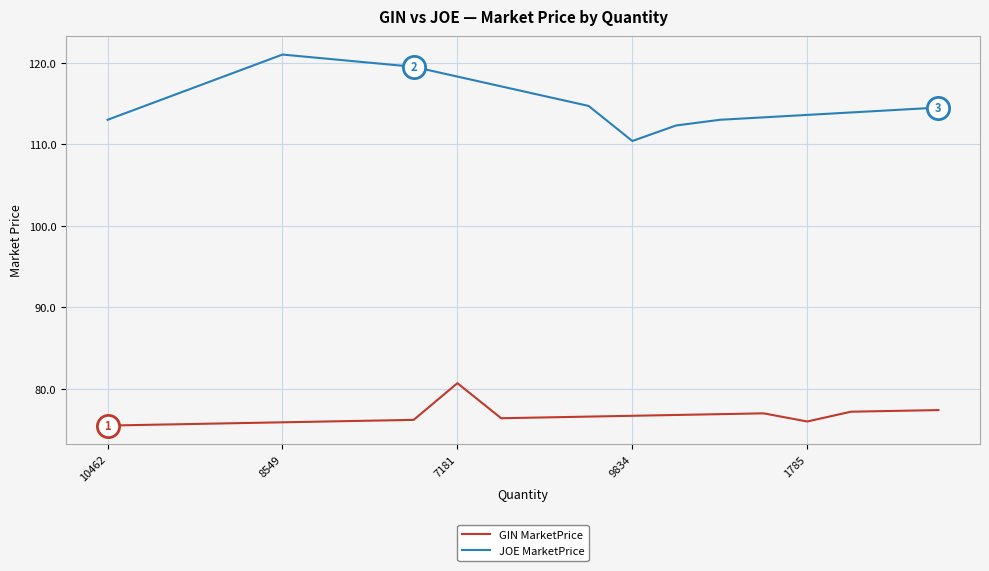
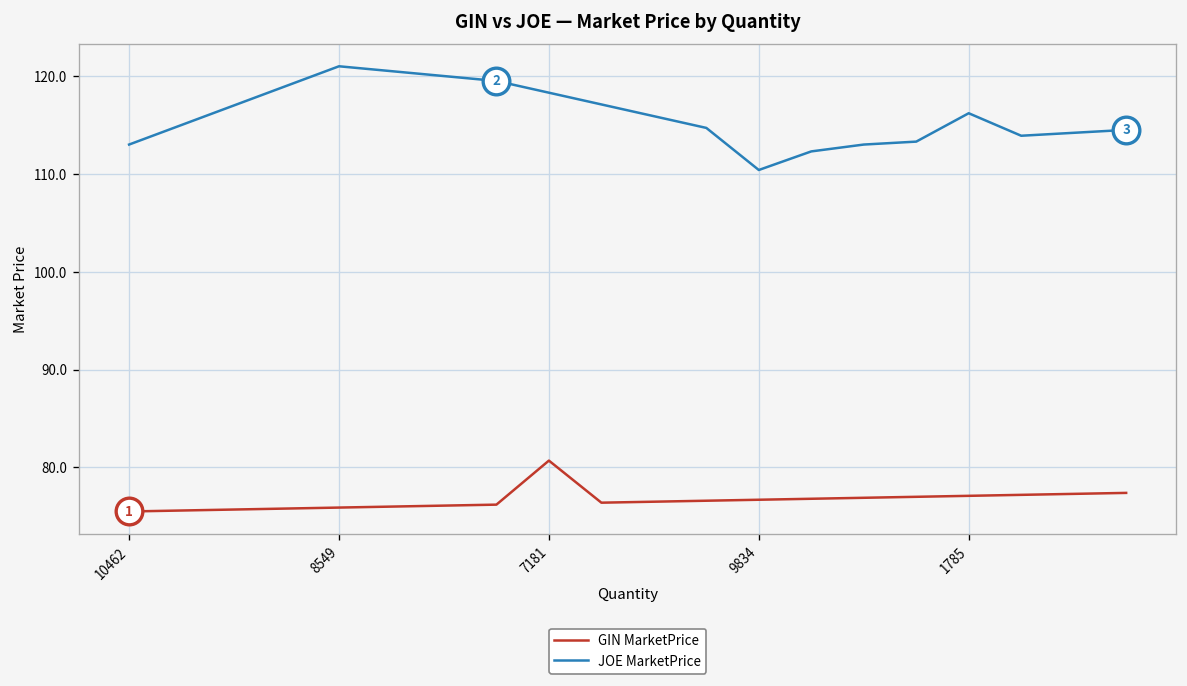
GIN MarketPrice, 1785: 76 -> 77
JOE MarketPrice, 1785: 114 -> 116
